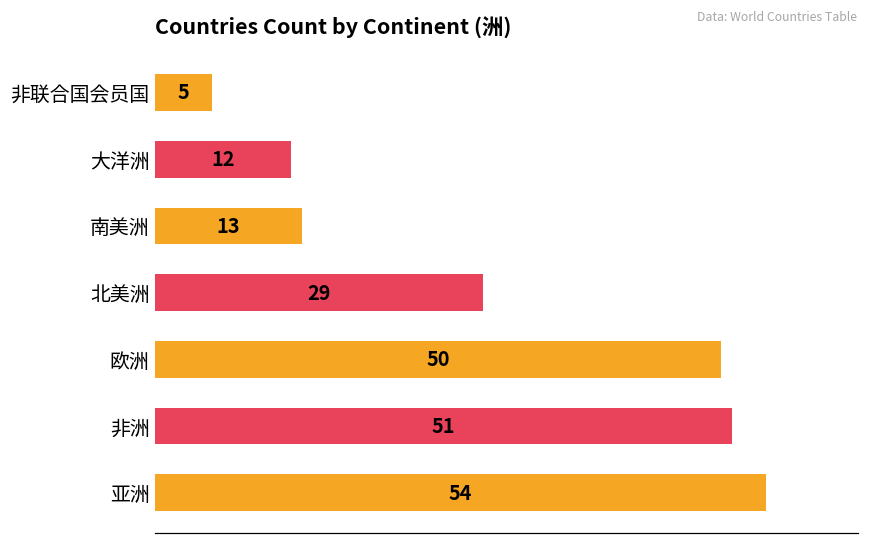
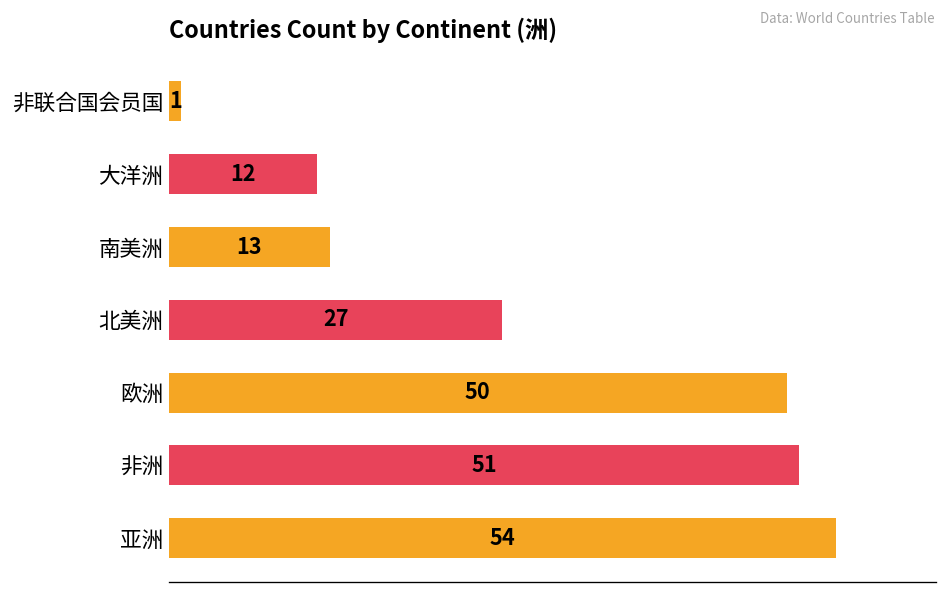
非联合国会员国: 5 -> 1
北美洲: 29 -> 27
